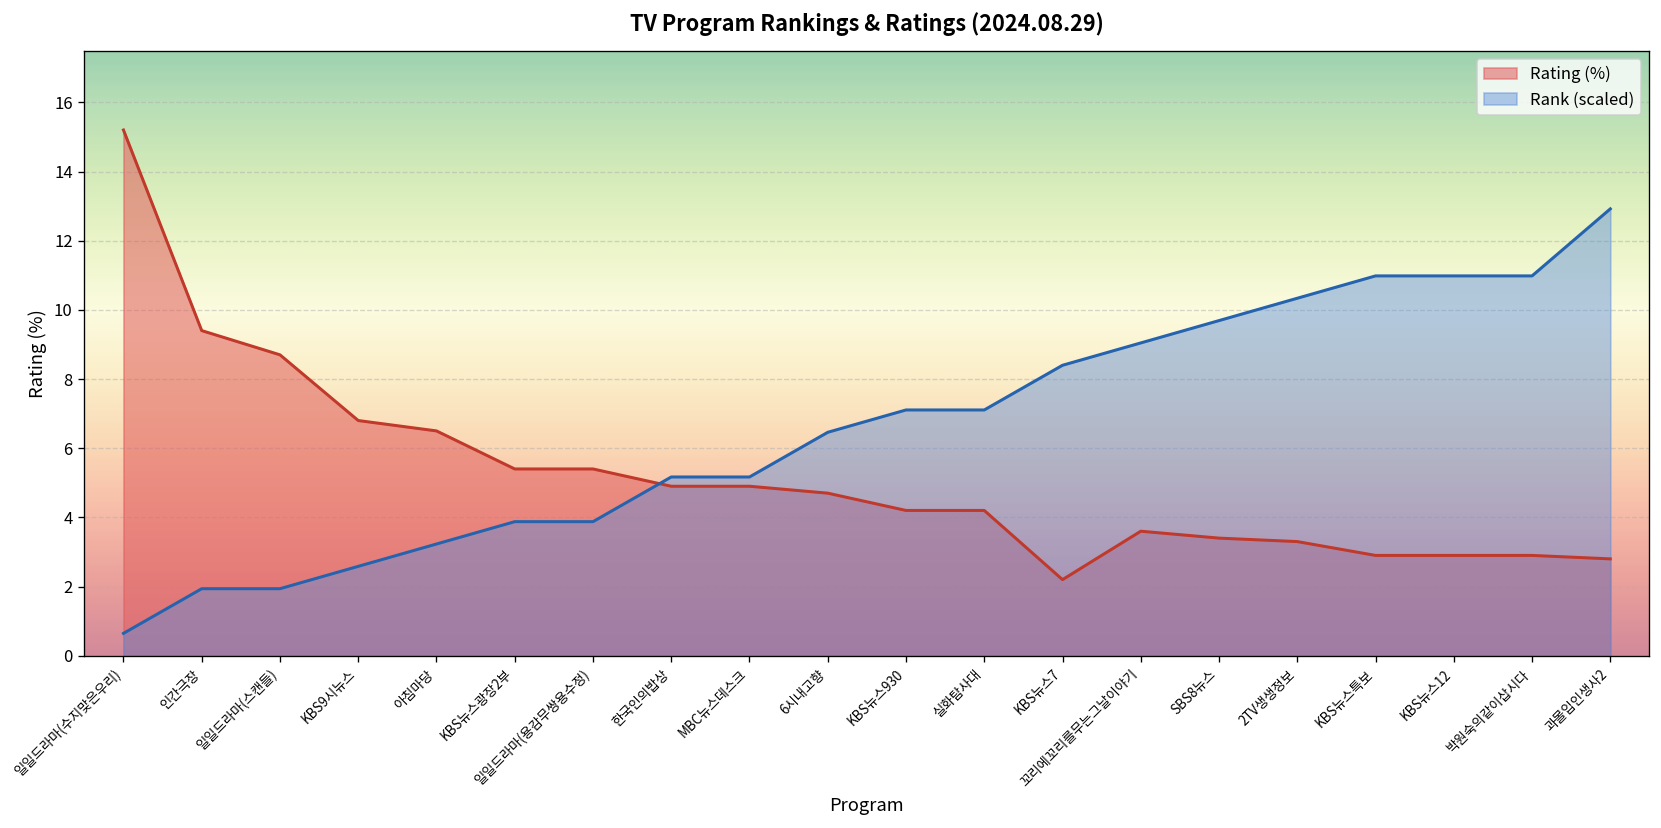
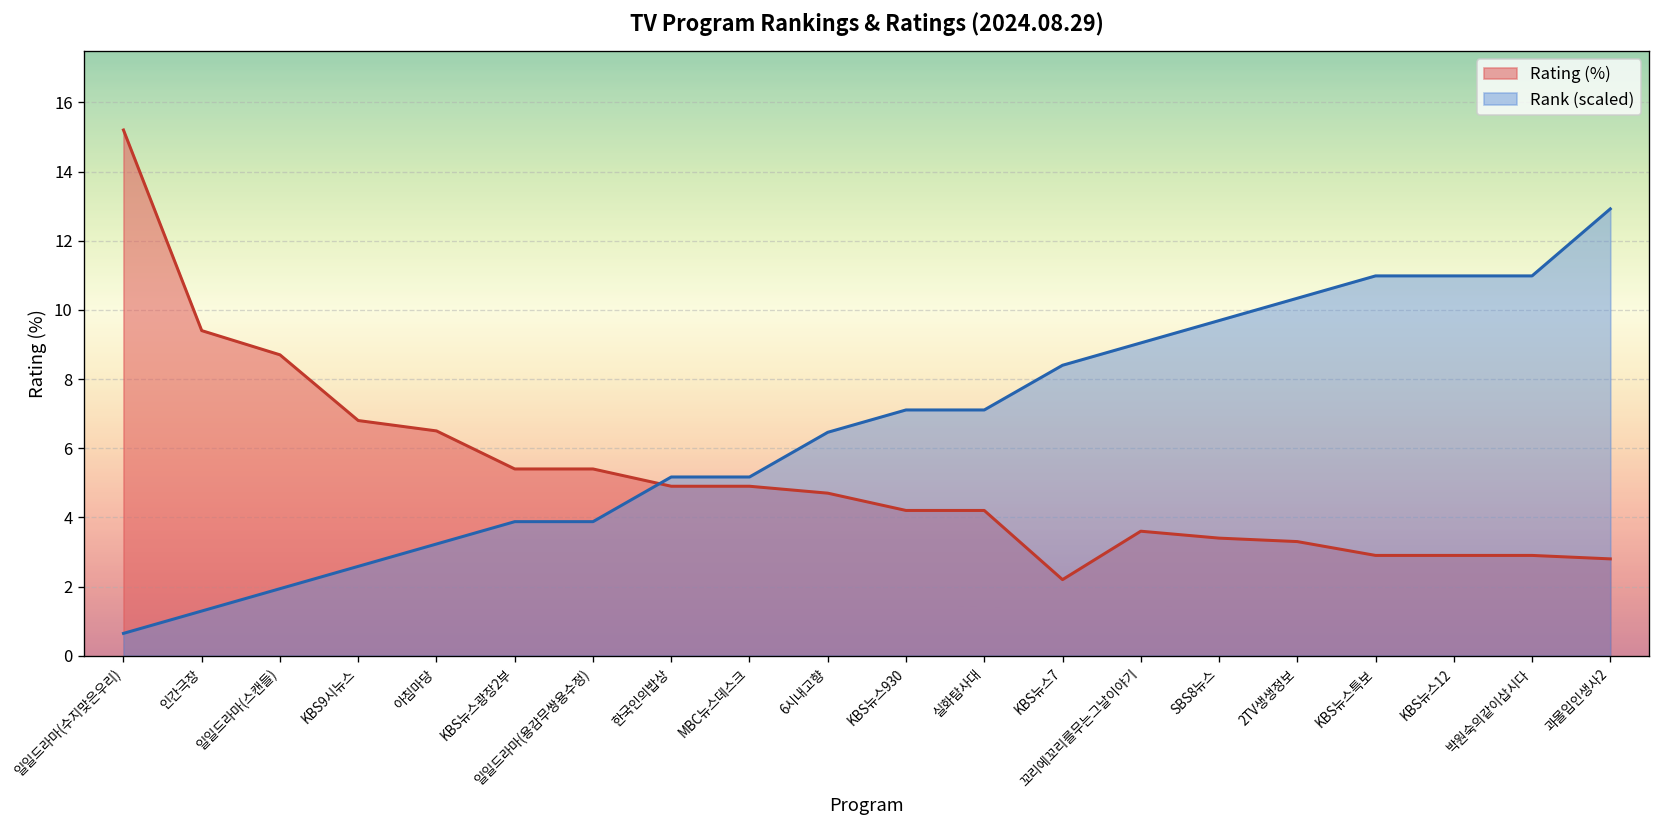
Rank (scaled), 인간극장: 1.9 -> 1.3
